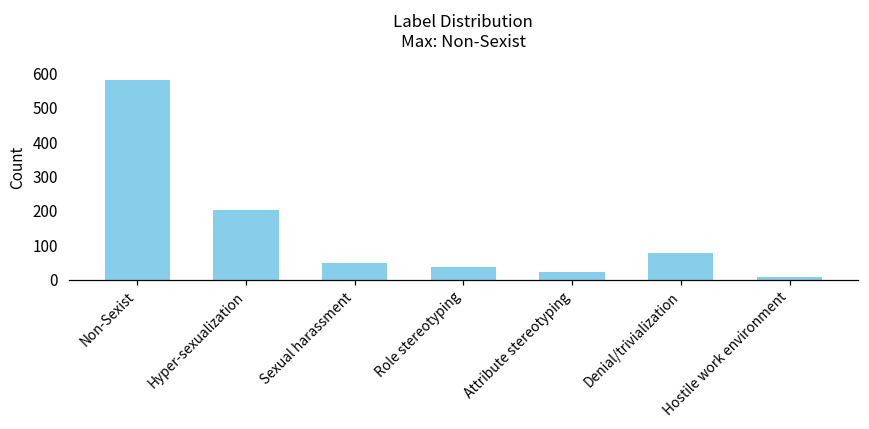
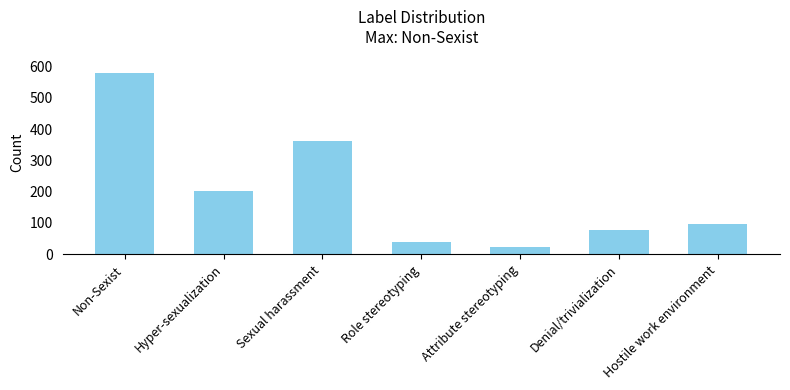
Sexual harassment: 50 -> 360
Hostile work environment: 10 -> 100
